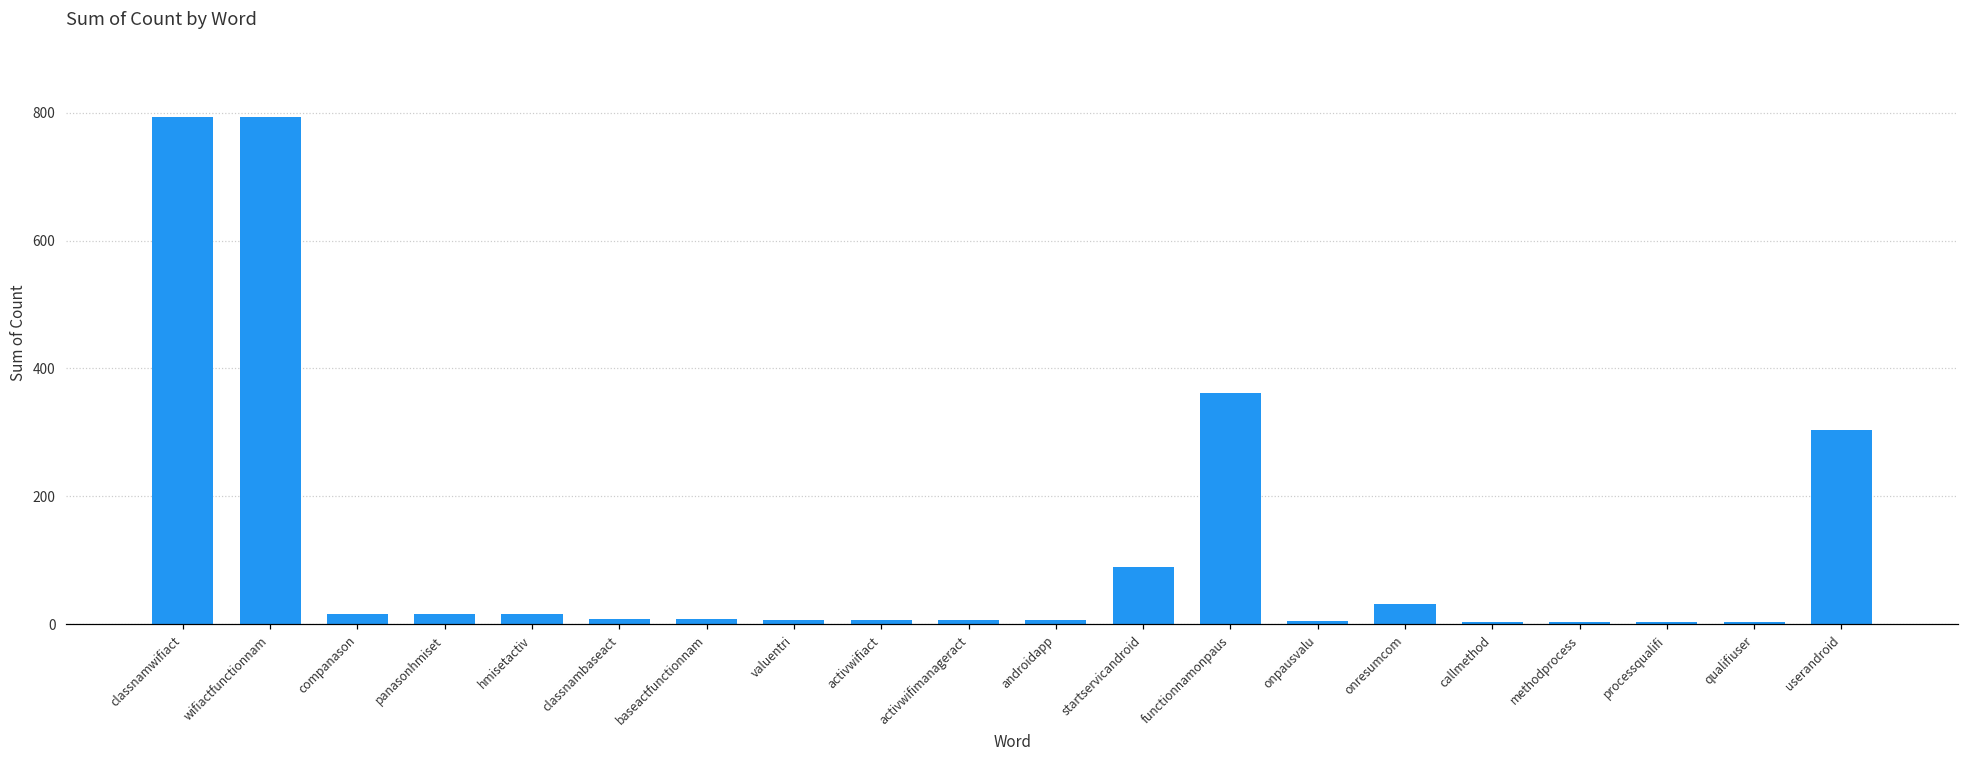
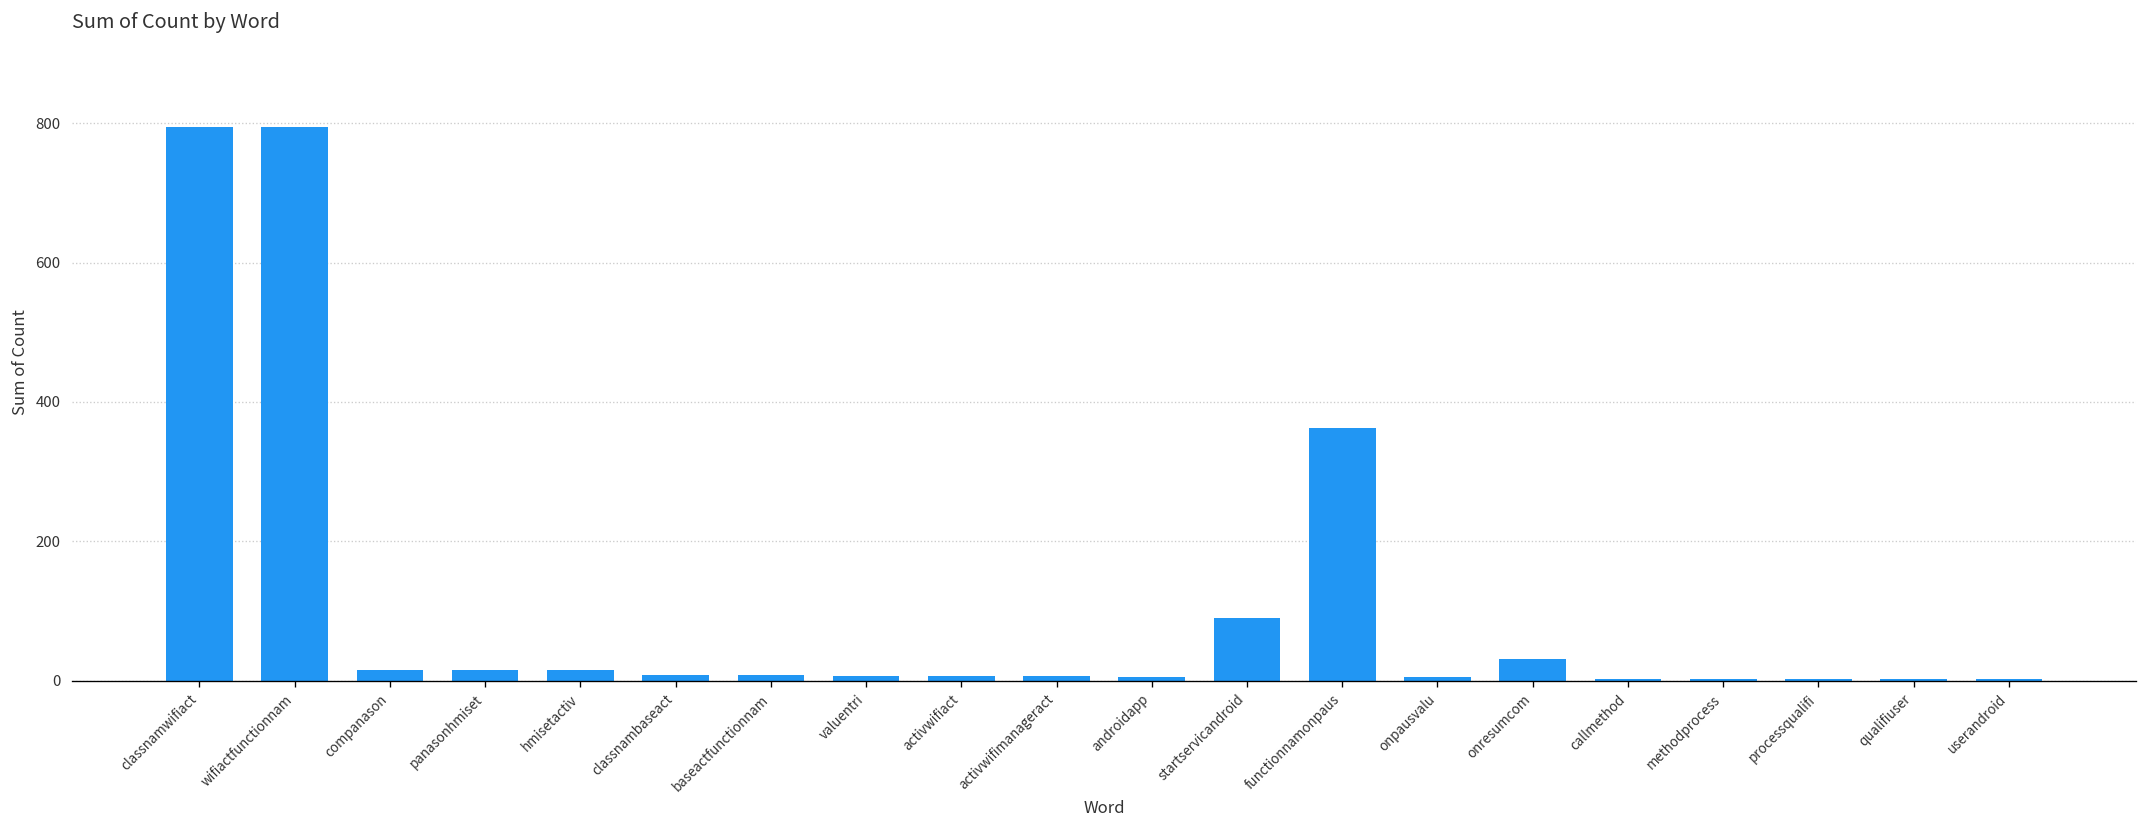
userandroid: 300 -> 0
